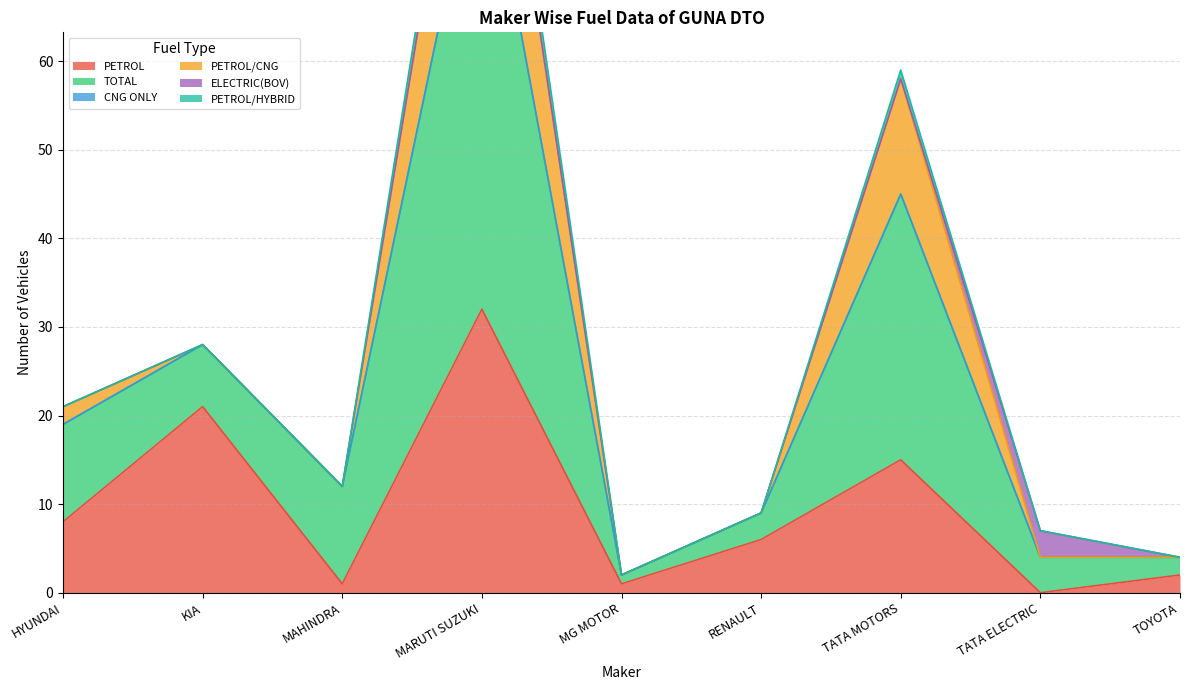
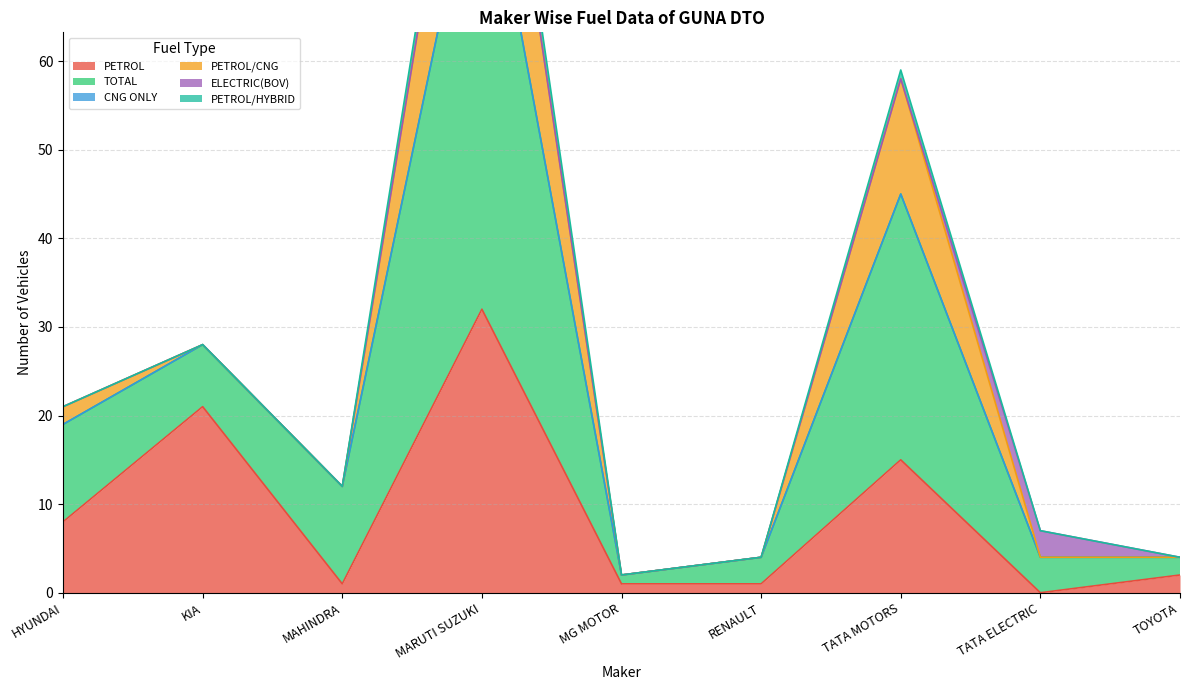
PETROL, RENAULT: 6 -> 1
